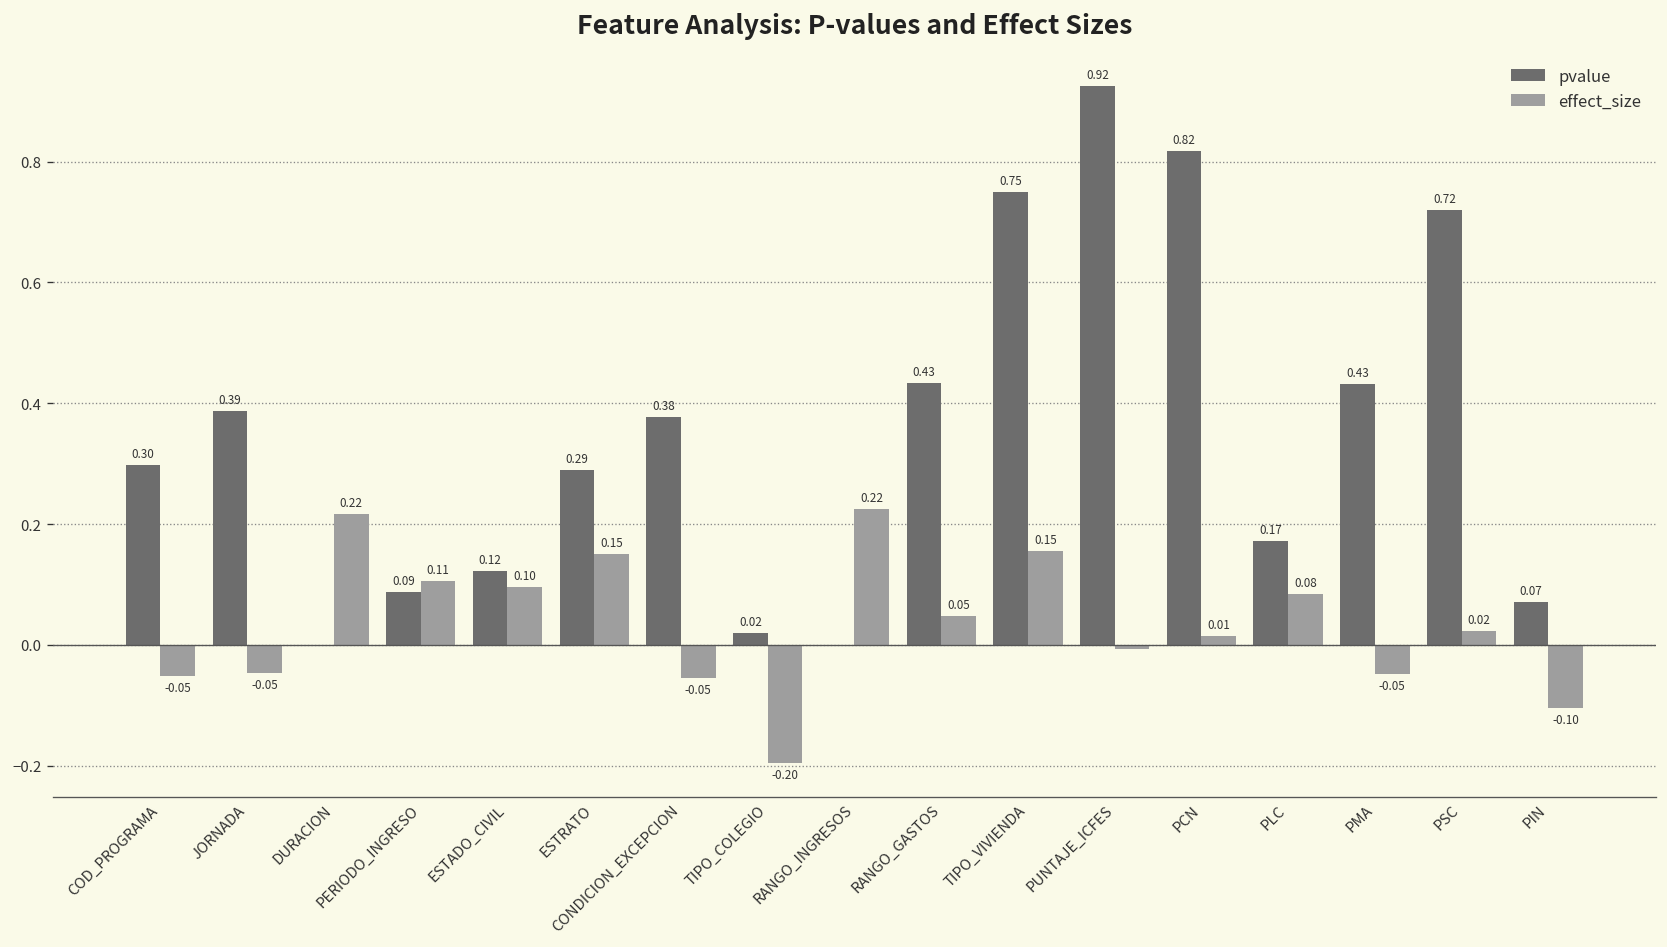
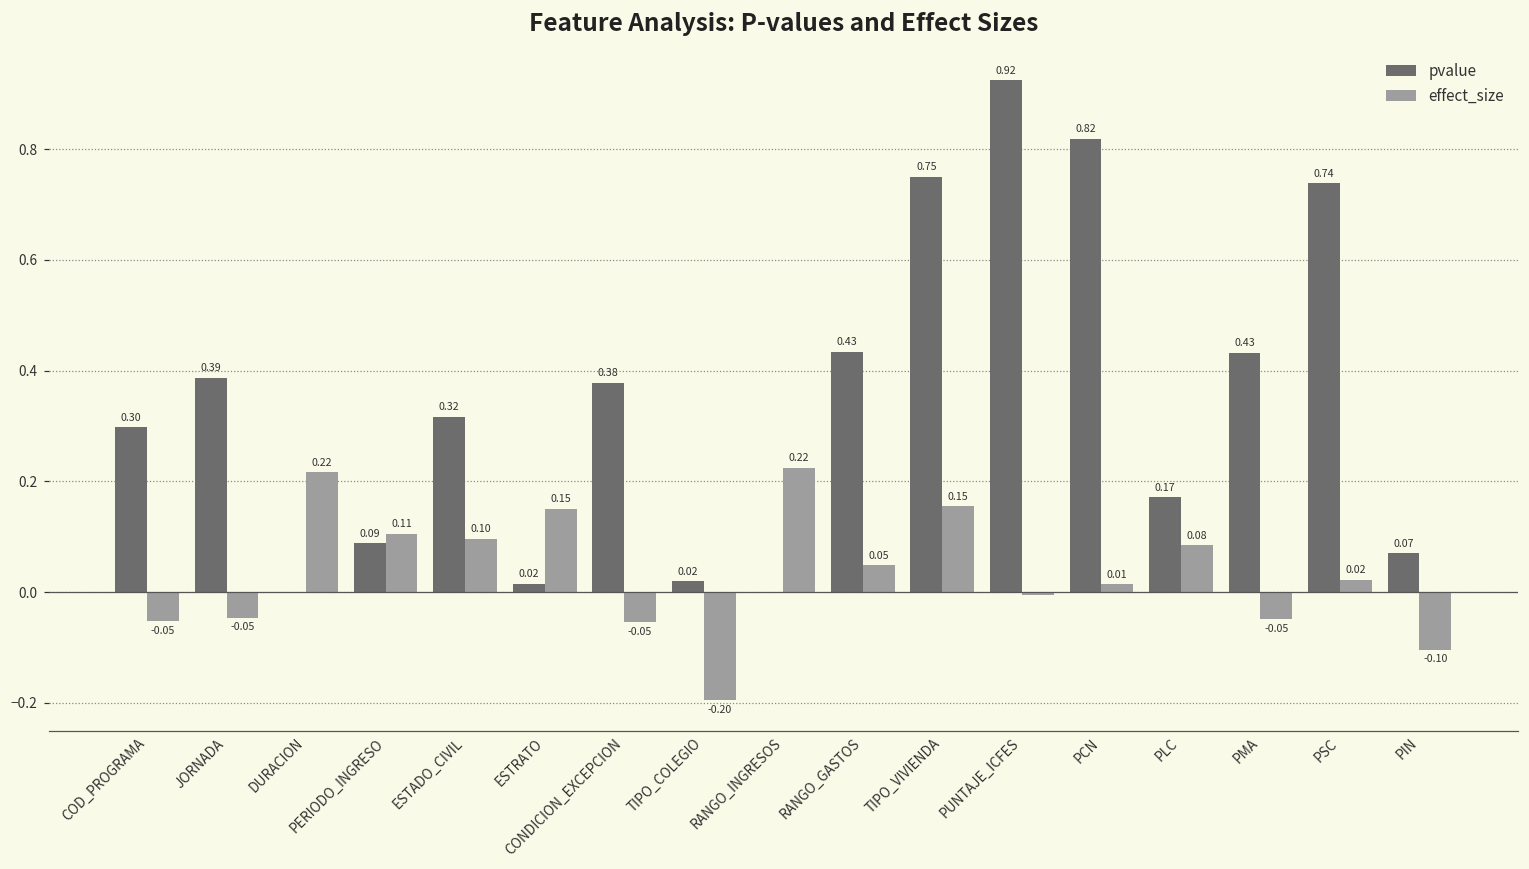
pvalue, ESTADO_CIVIL: 0.12 -> 0.32
pvalue, ESTRATO: 0.29 -> 0.02
pvalue, PSC: 0.72 -> 0.74
